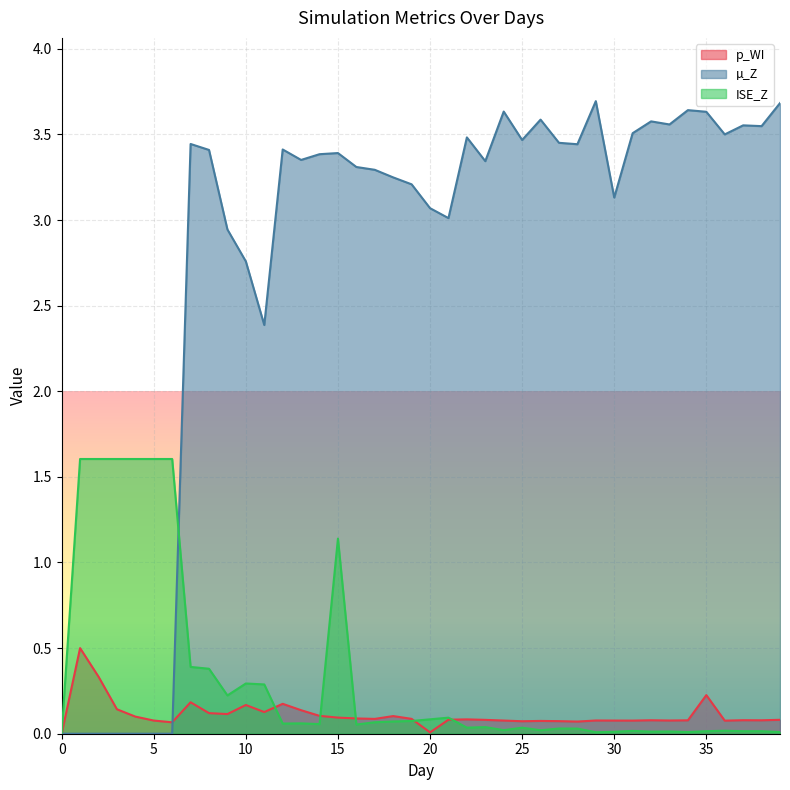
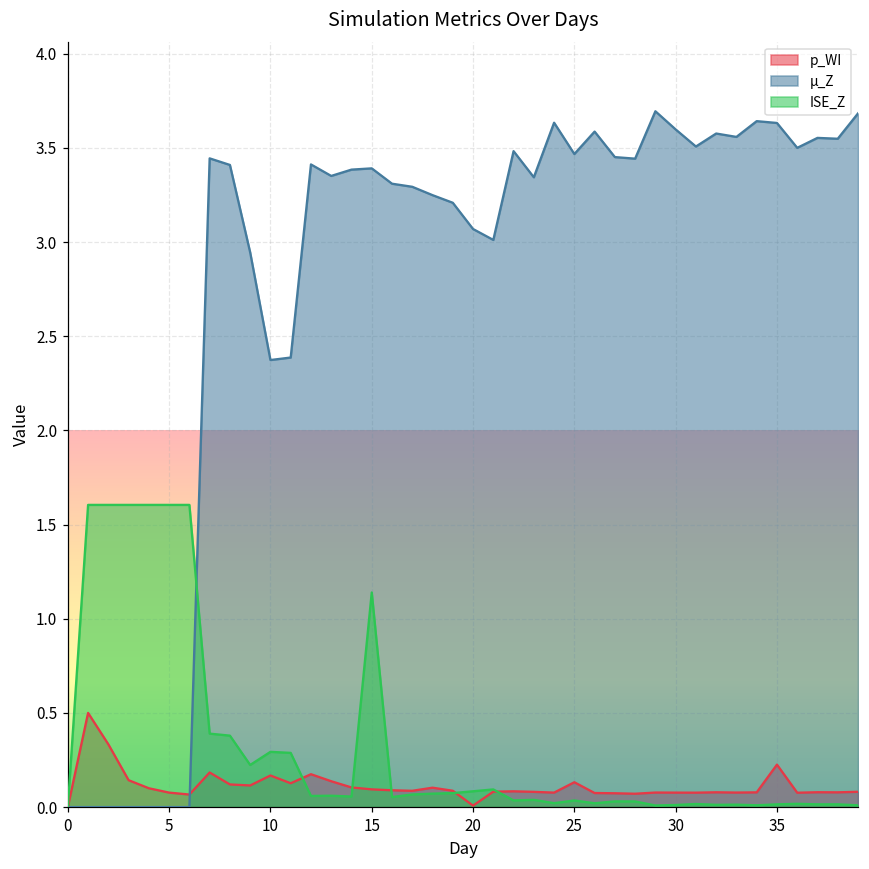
µ_Z, 10: 2.76 -> 2.37
p_WI, 25: 0.07 -> 0.13
µ_Z, 30: 3.13 -> 3.60
